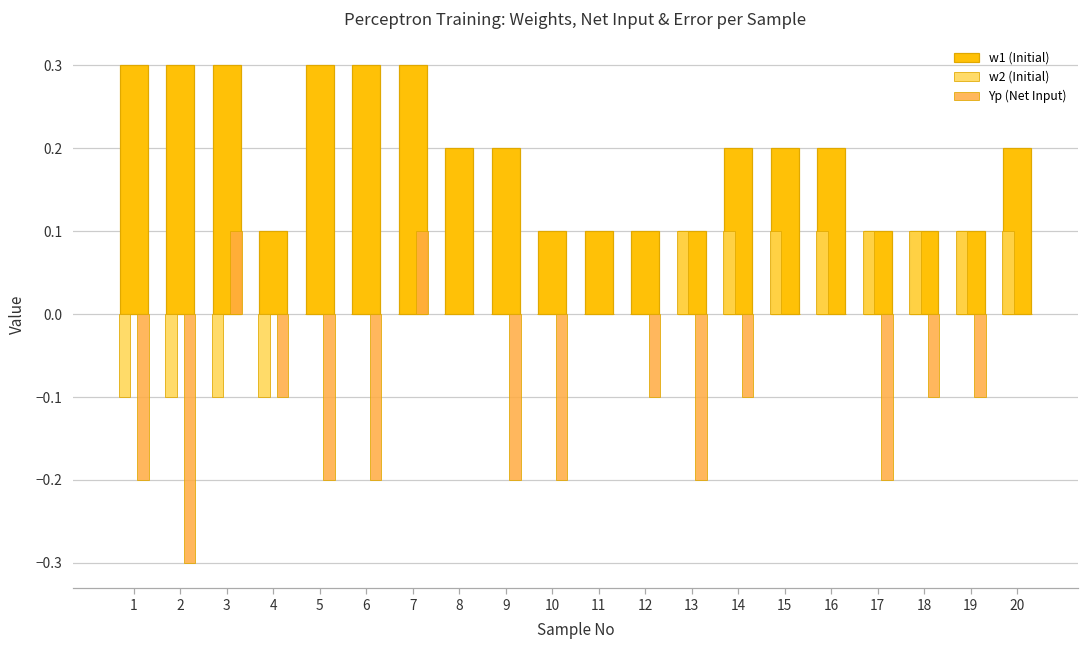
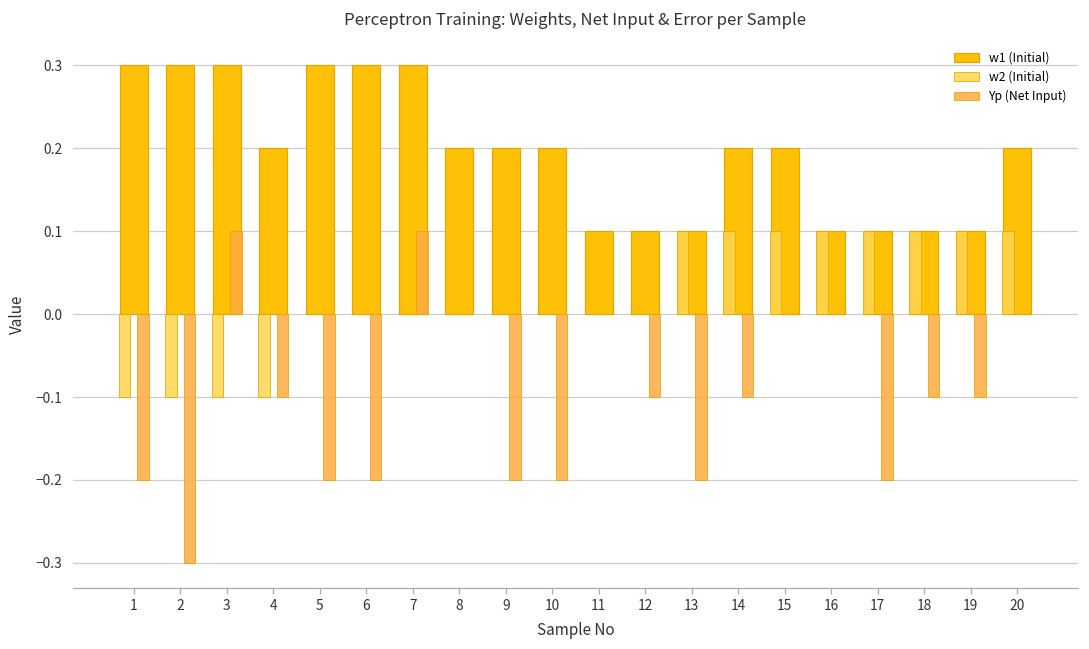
w1 (Initial), 4: 0.1 -> 0.2
w1 (Initial), 10: 0.1 -> 0.2
w1 (Initial), 16: 0.2 -> 0.1
